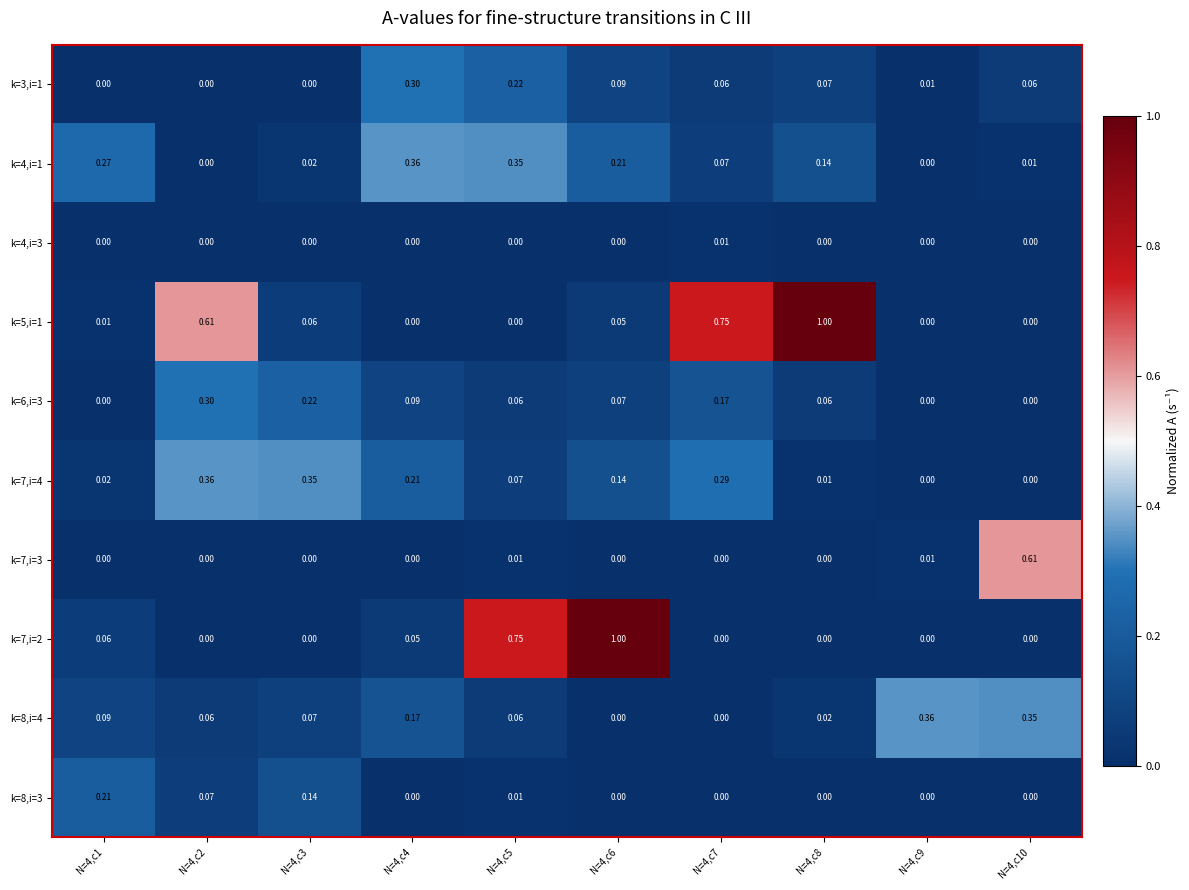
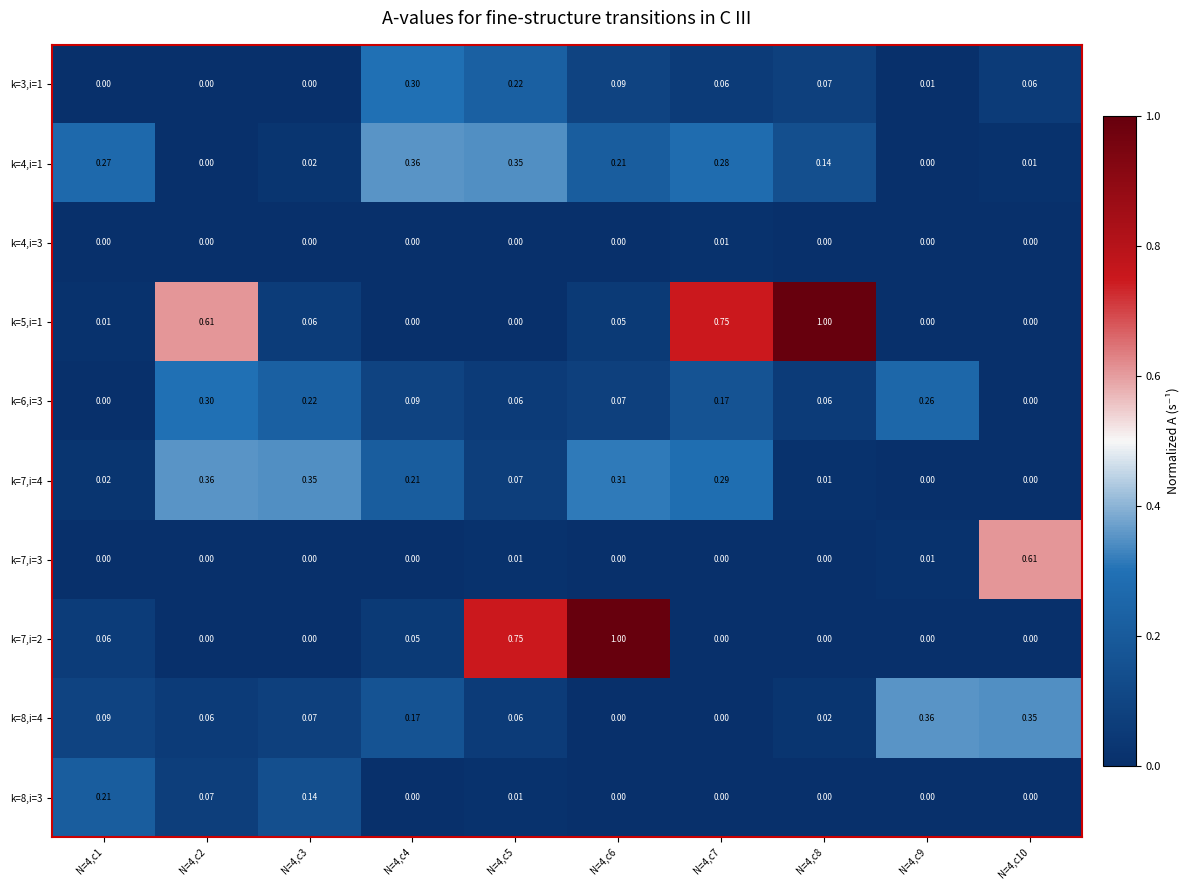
k=4,i=1, N=4,c7: 0.07 -> 0.28
k=6,i=3, N=4,c9: 0.00 -> 0.26
k=7,i=4, N=4,c6: 0.14 -> 0.31
